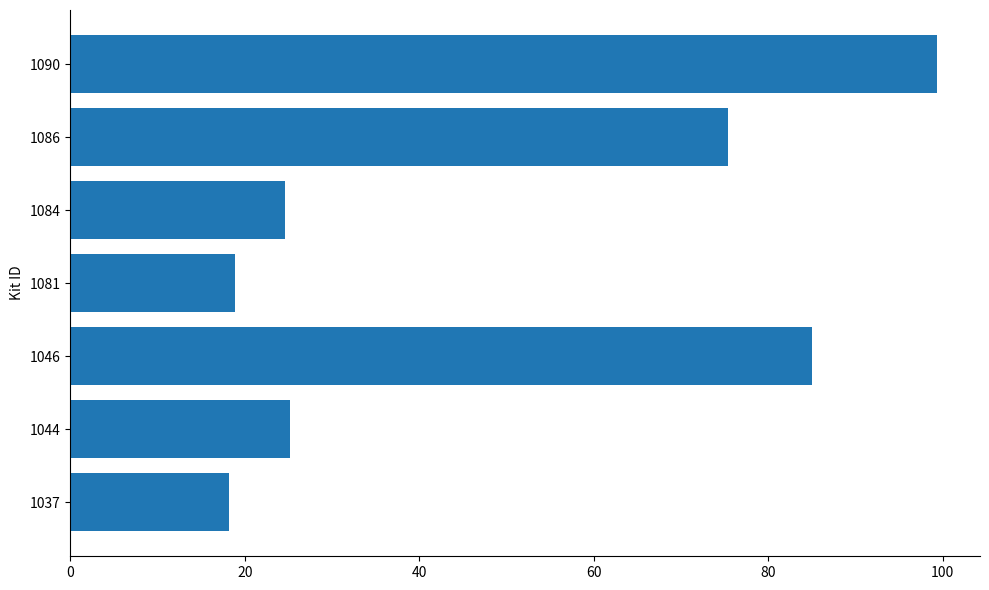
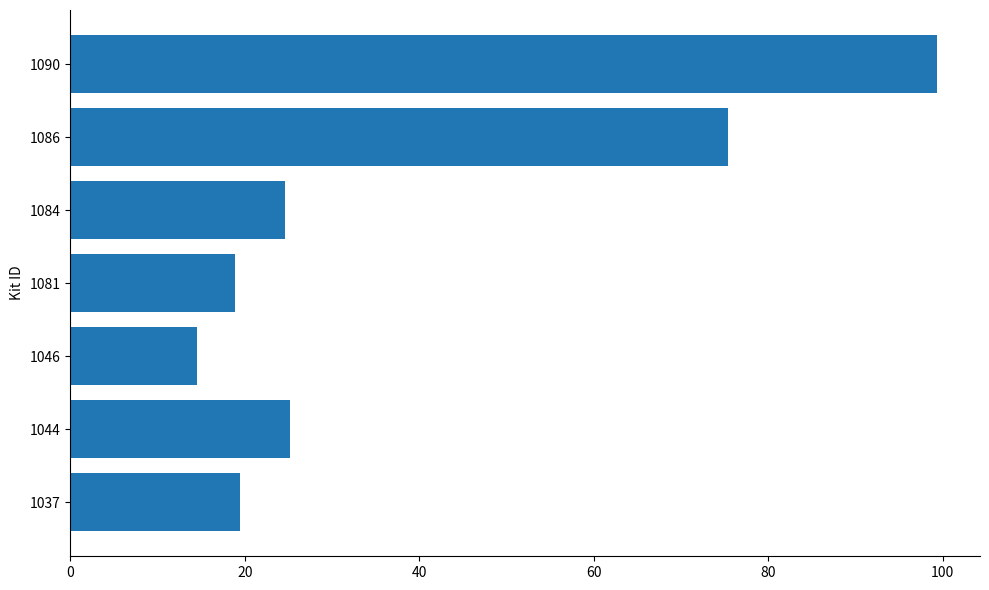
1046: 85 -> 15
1037: 18 -> 19
